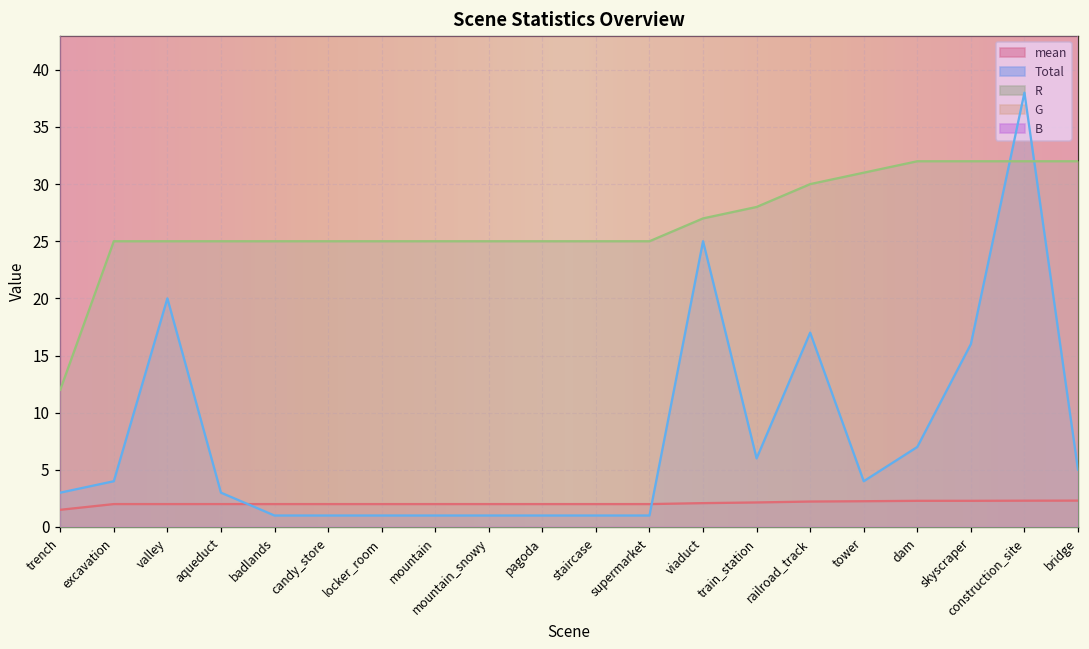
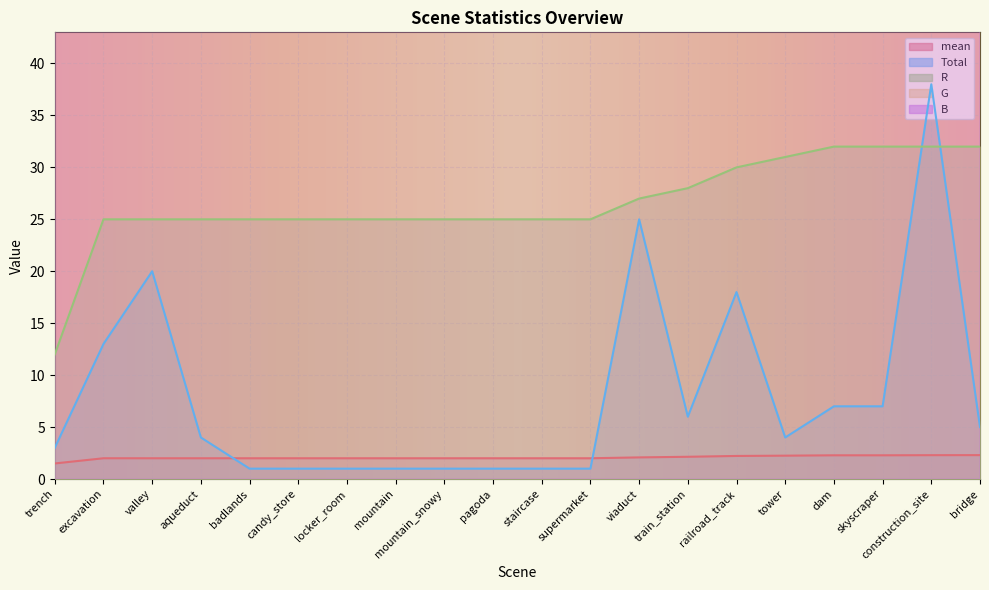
Total, excavation: 4 -> 13
Total, aqueduct: 3 -> 4
Total, railroad_track: 17 -> 18
Total, skyscraper: 16 -> 7
